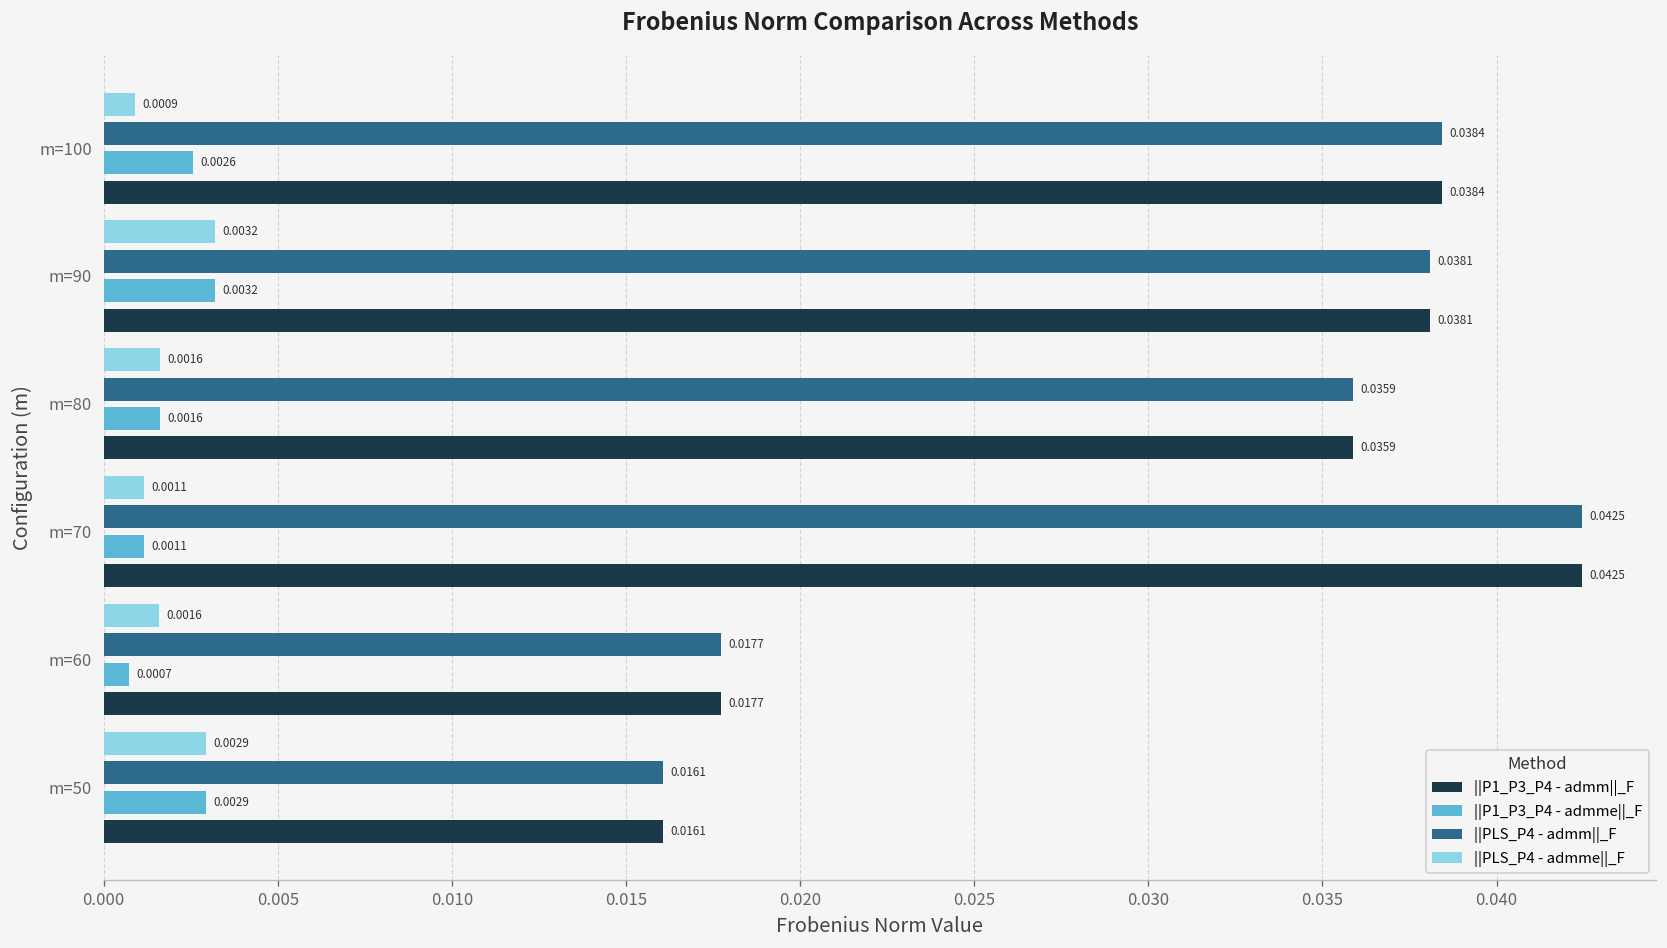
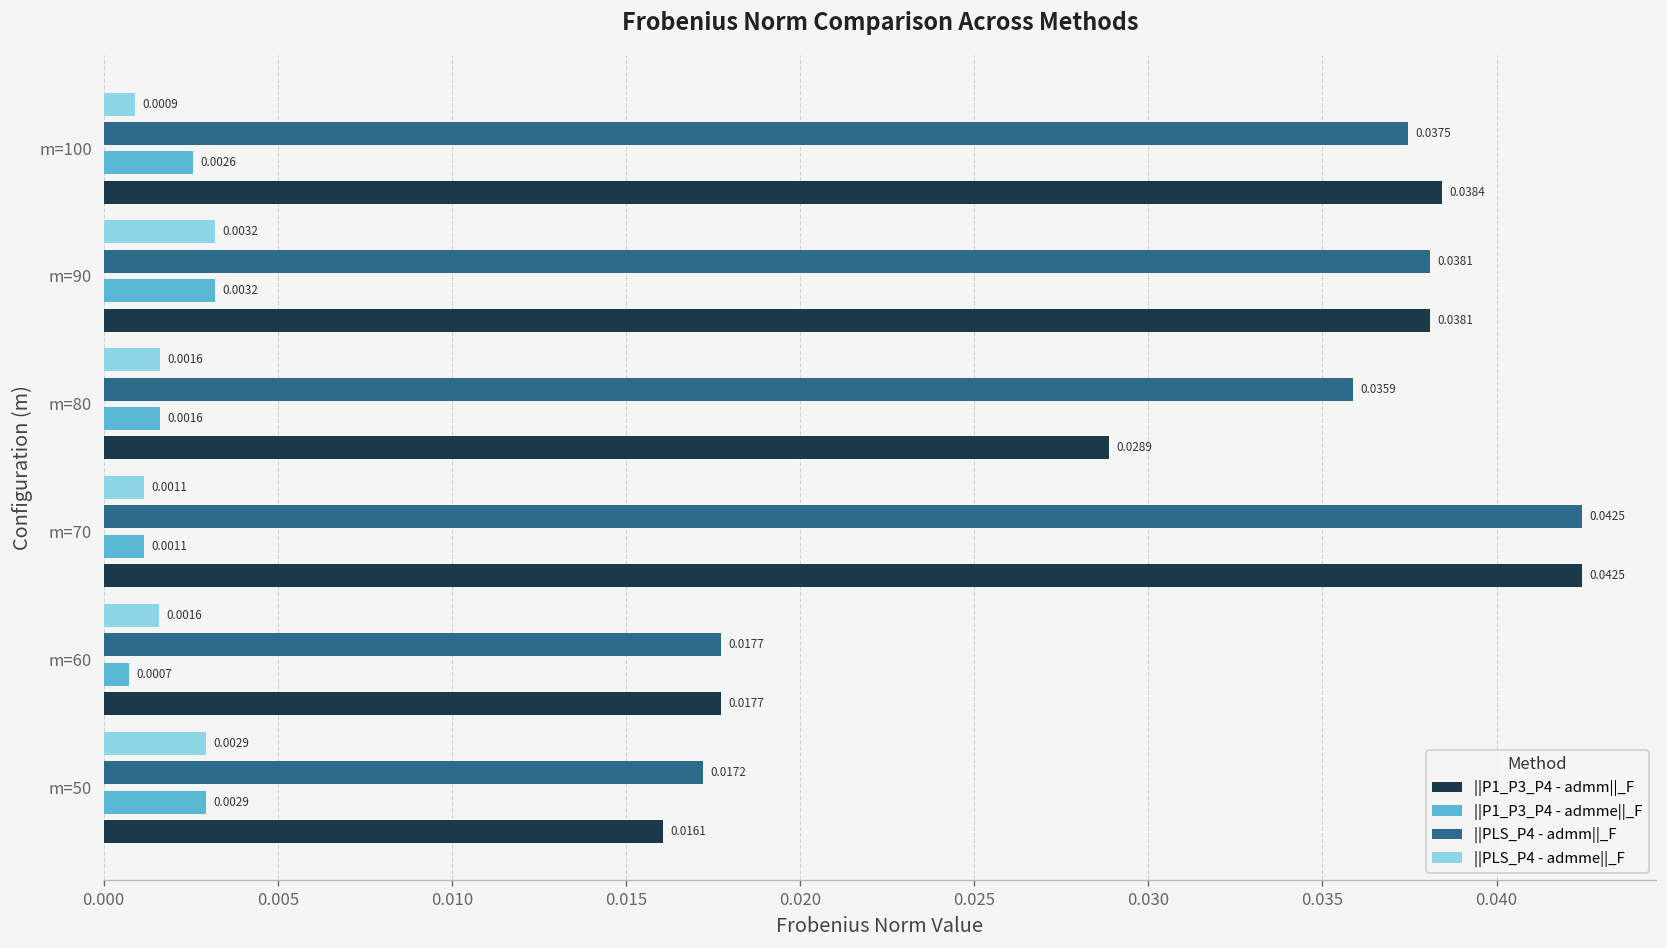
||PLS_P4 - admm||_F, m=100: 0.0384 -> 0.0375
||P1_P3_P4 - admm||_F, m=80: 0.0359 -> 0.0289
||PLS_P4 - admm||_F, m=50: 0.0161 -> 0.0172
